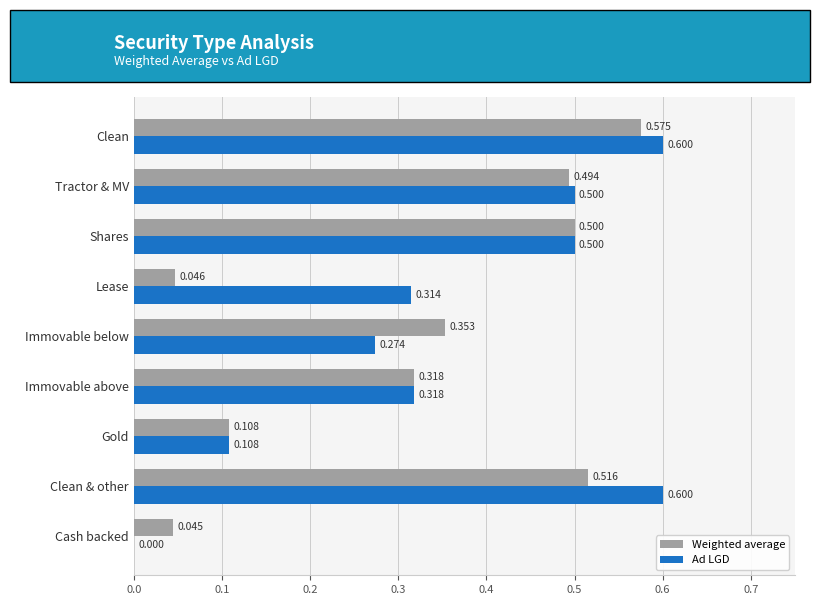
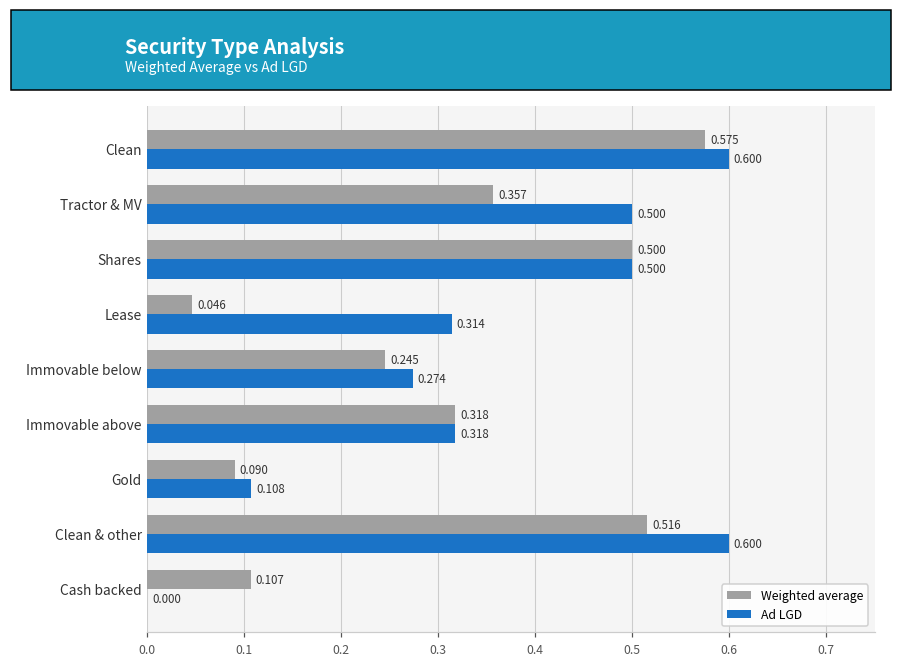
Weighted average, Tractor & MV: 0.494 -> 0.357
Weighted average, Immovable below: 0.353 -> 0.245
Weighted average, Gold: 0.108 -> 0.090
Weighted average, Cash backed: 0.045 -> 0.107
